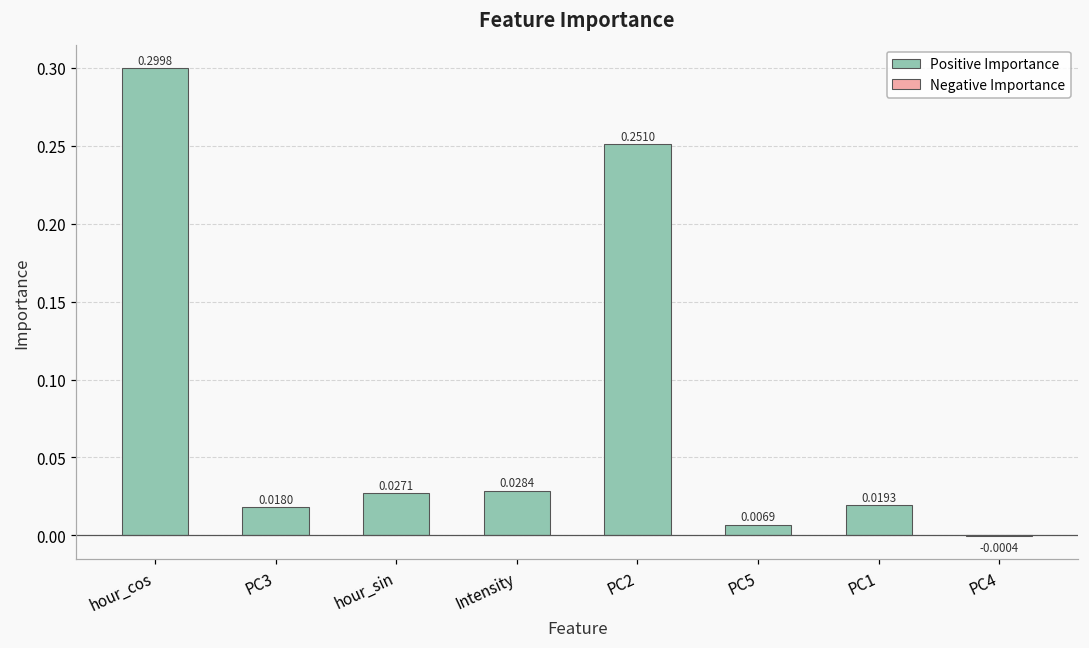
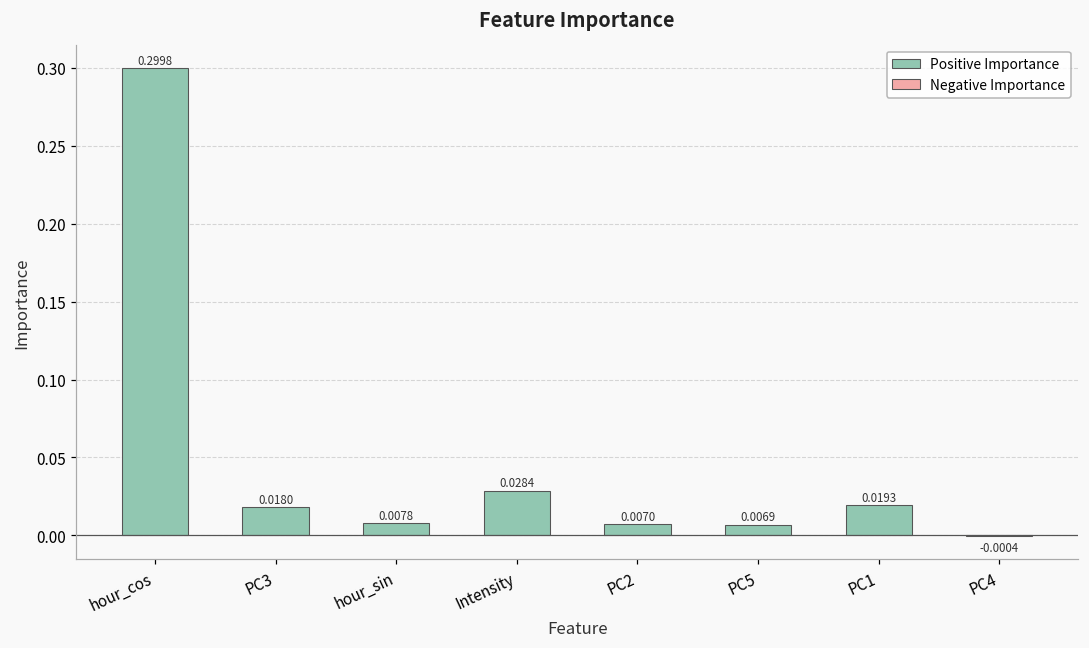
Positive Importance, hour_sin: 0.0271 -> 0.0078
Positive Importance, PC2: 0.2510 -> 0.0070
